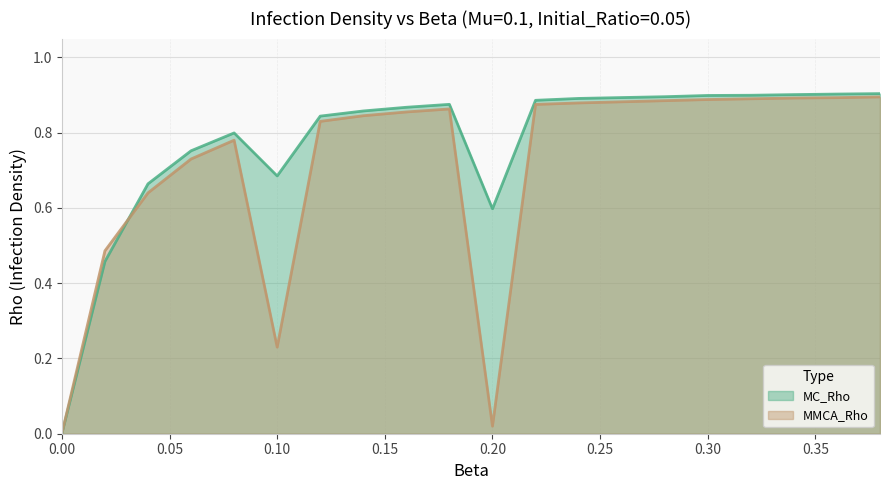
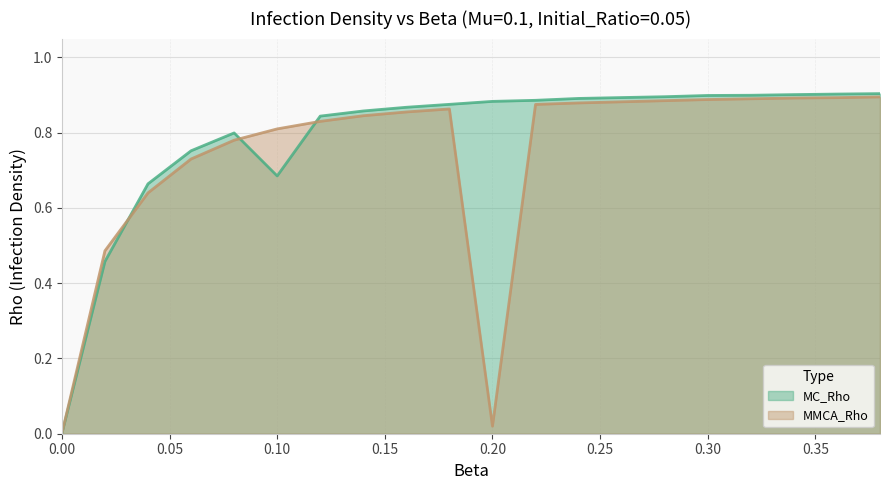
MMCA_Rho, 0.10: 0.23 -> 0.81
MC_Rho, 0.20: 0.60 -> 0.88
